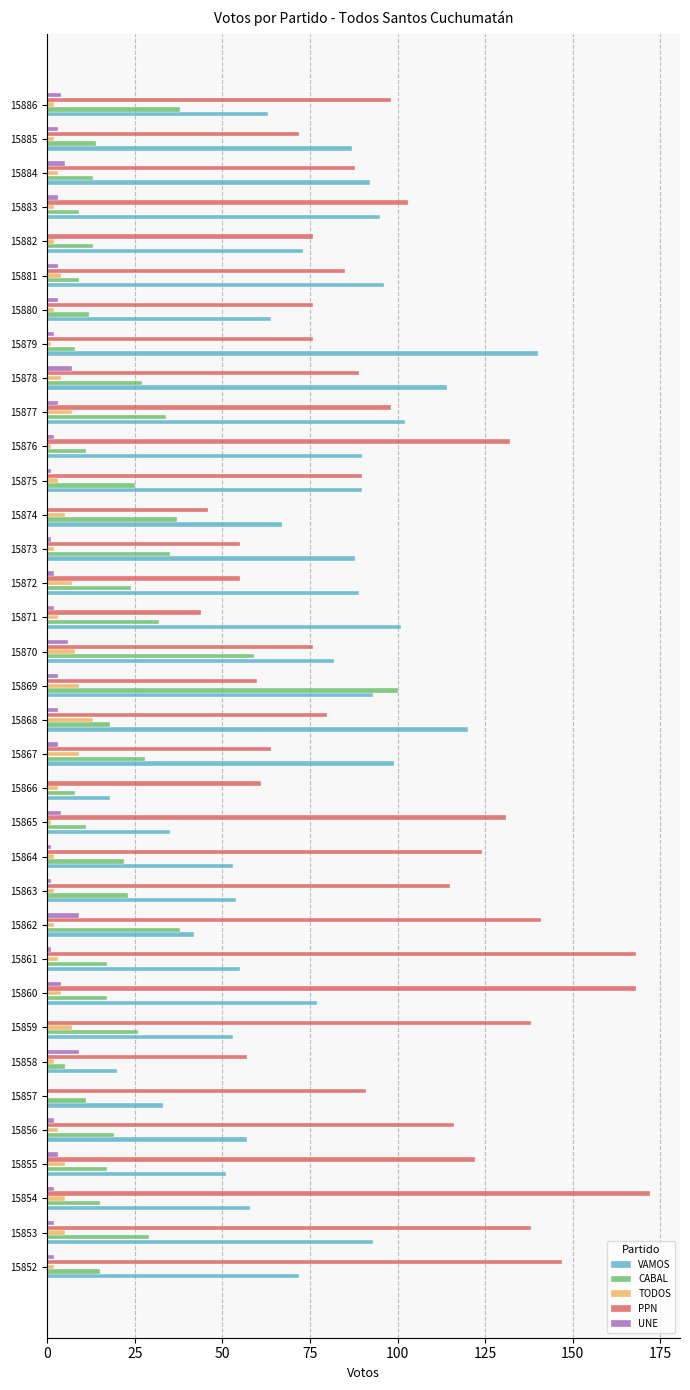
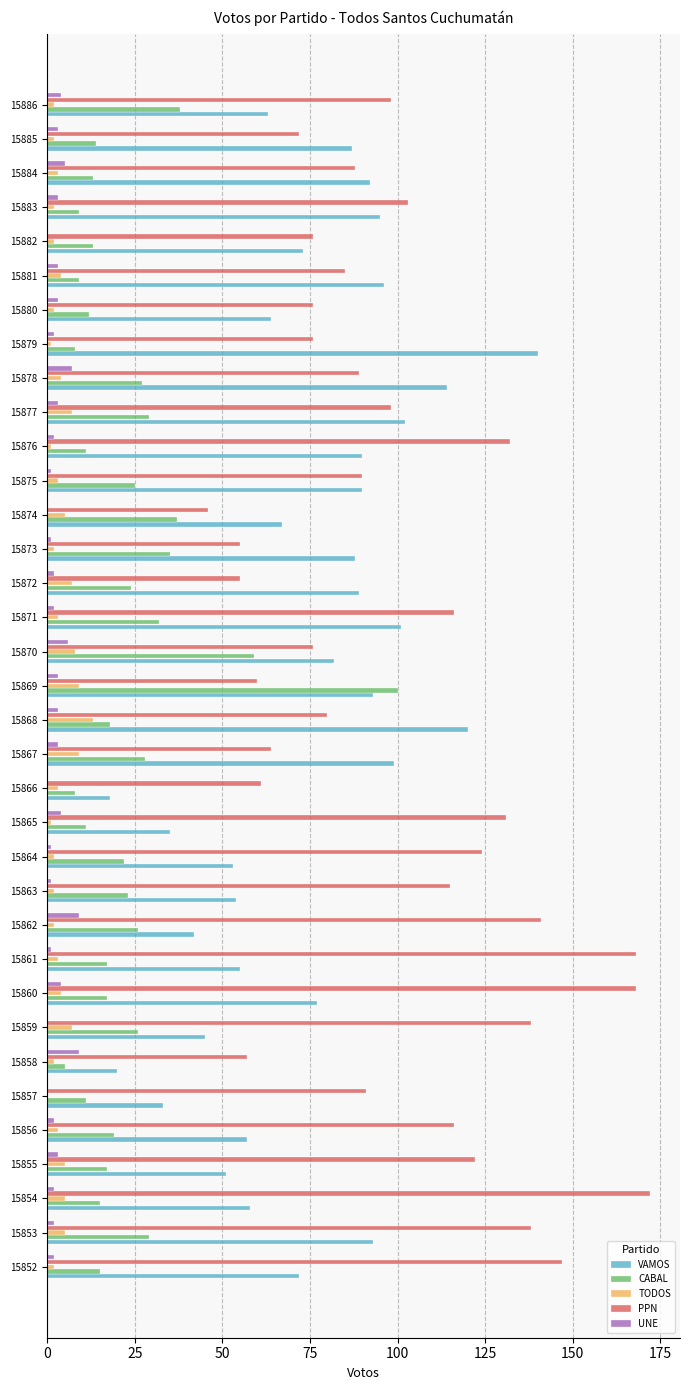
CABAL, 15877: 34 -> 29
PPN, 15871: 44 -> 116
CABAL, 15862: 38 -> 26
VAMOS, 15859: 53 -> 45
